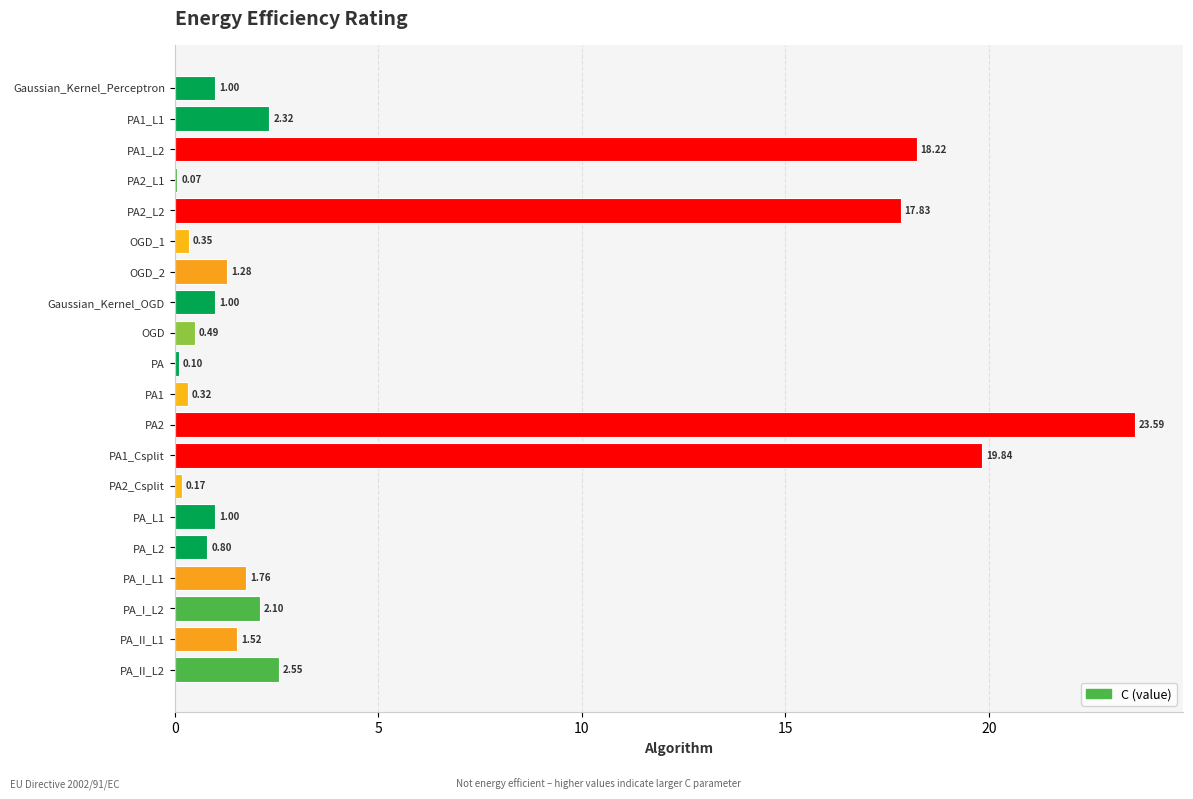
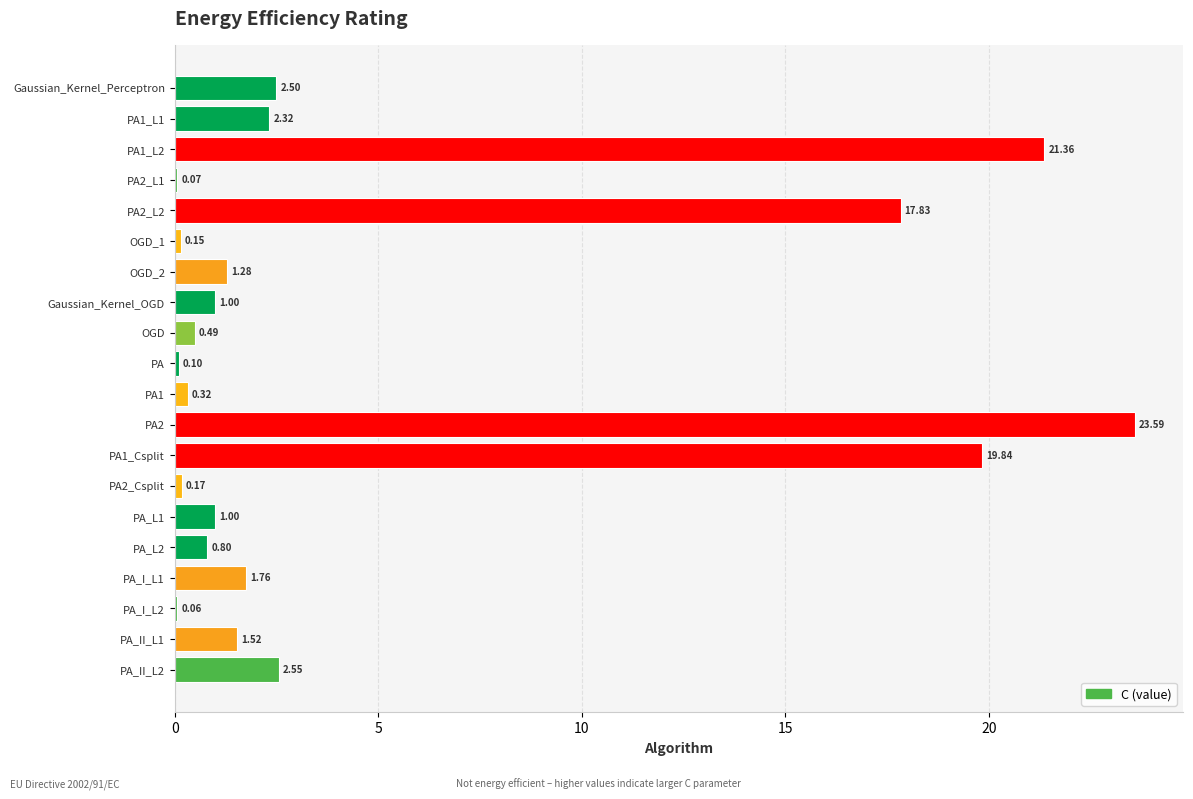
Gaussian_Kernel_Perceptron: 1.00 -> 2.50
PA1_L2: 18.22 -> 21.36
OGD_1: 0.35 -> 0.15
PA_I_L2: 2.10 -> 0.06
